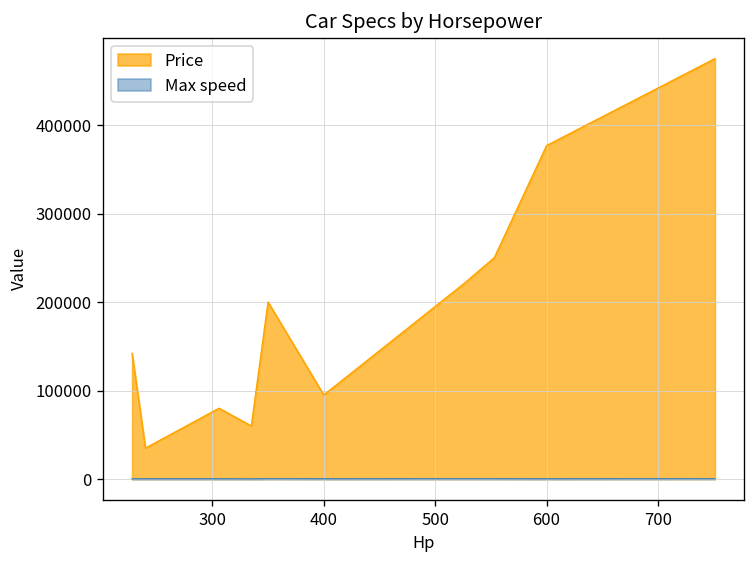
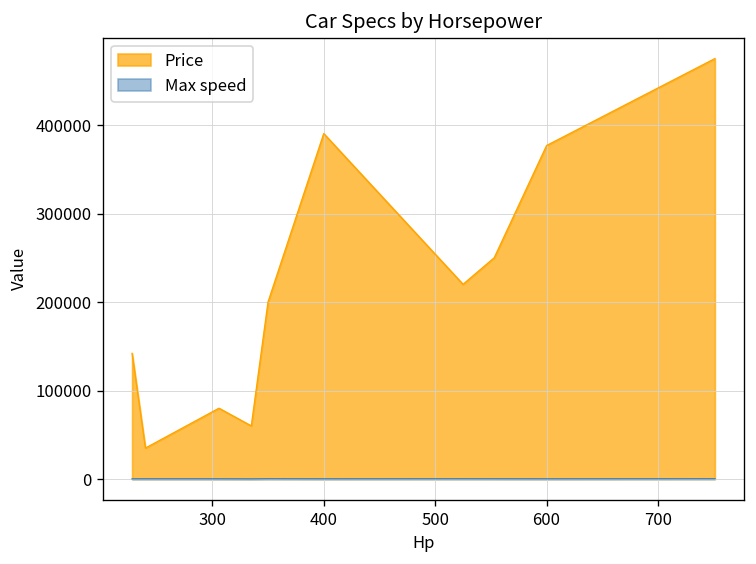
Price, 400: 100000 -> 390000
